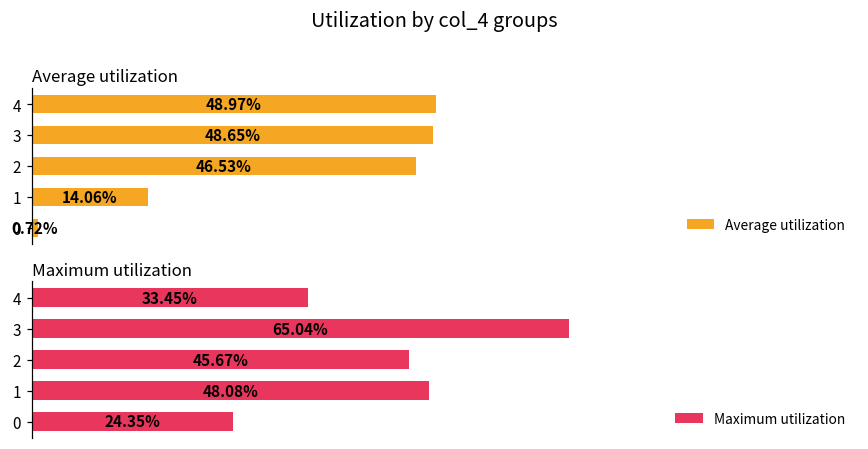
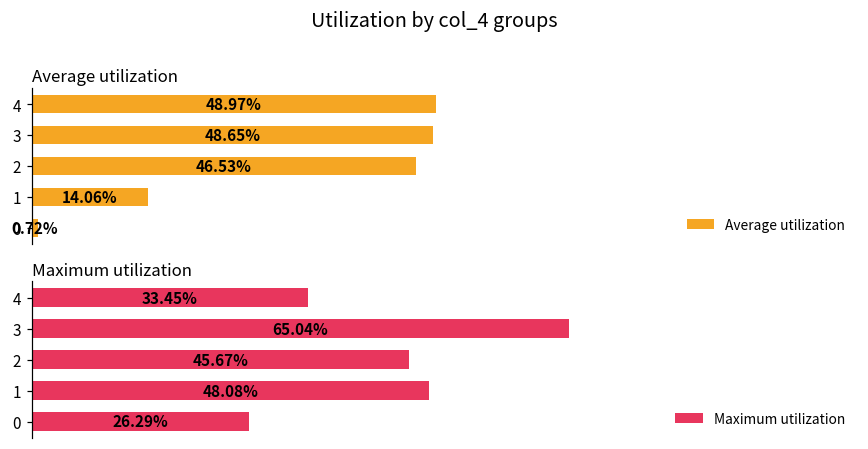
Maximum utilization, 0: 24.35% -> 26.29%
